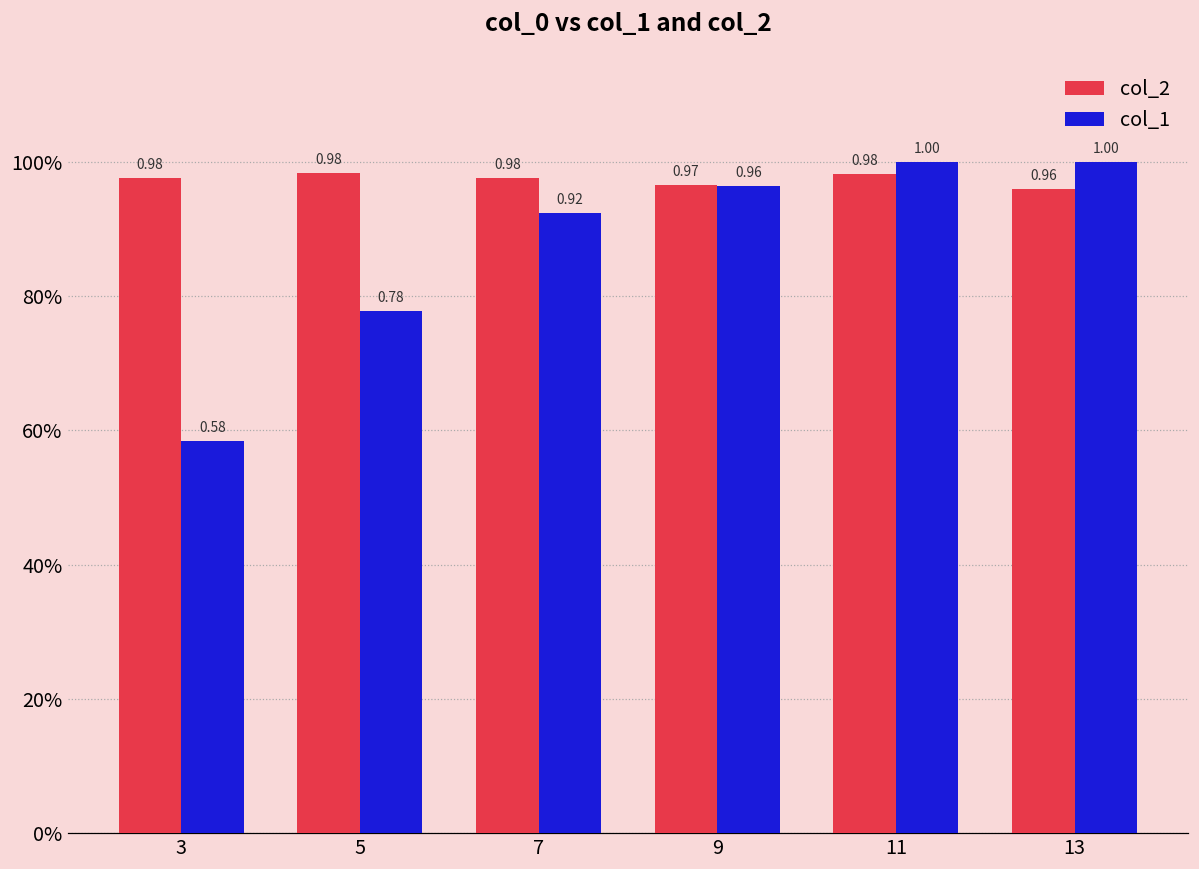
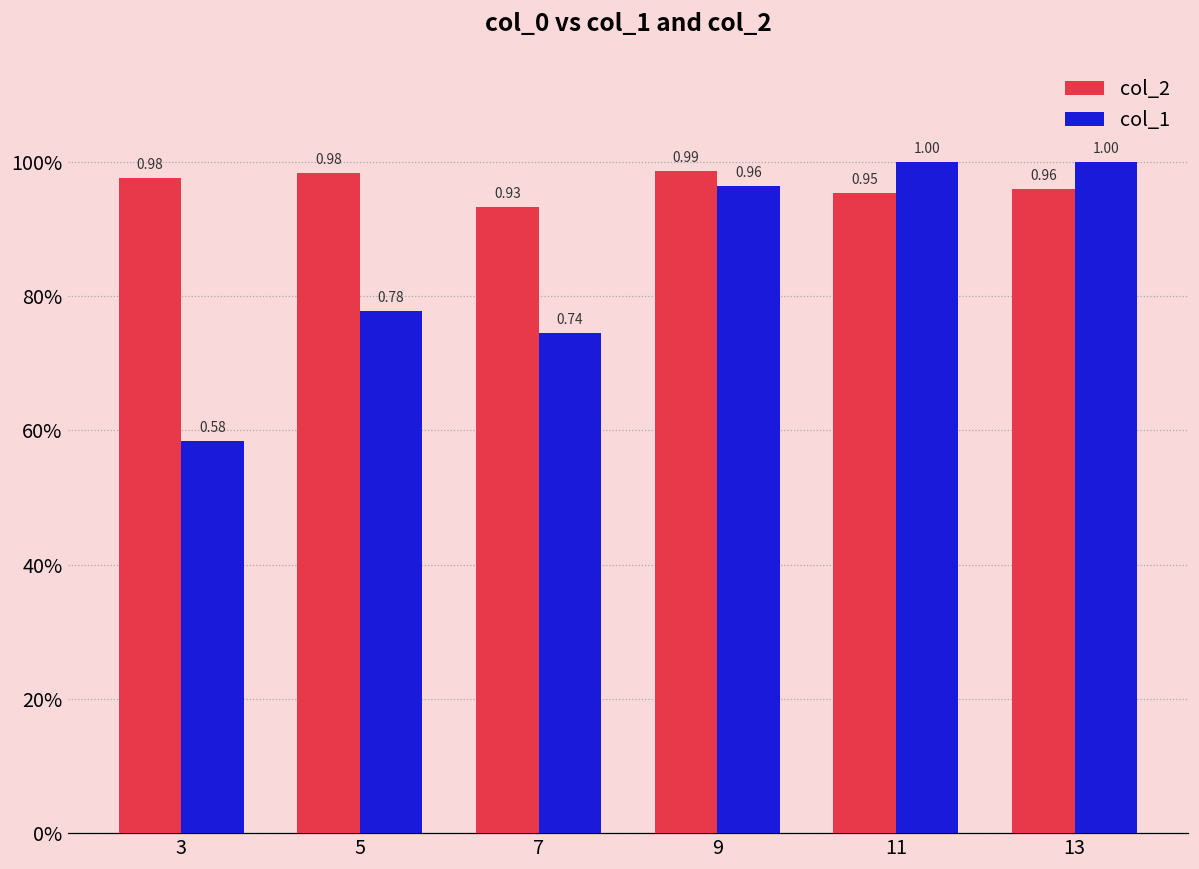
col_2, 7: 0.98 -> 0.93
col_1, 7: 0.92 -> 0.74
col_2, 9: 0.97 -> 0.99
col_2, 11: 0.98 -> 0.95
